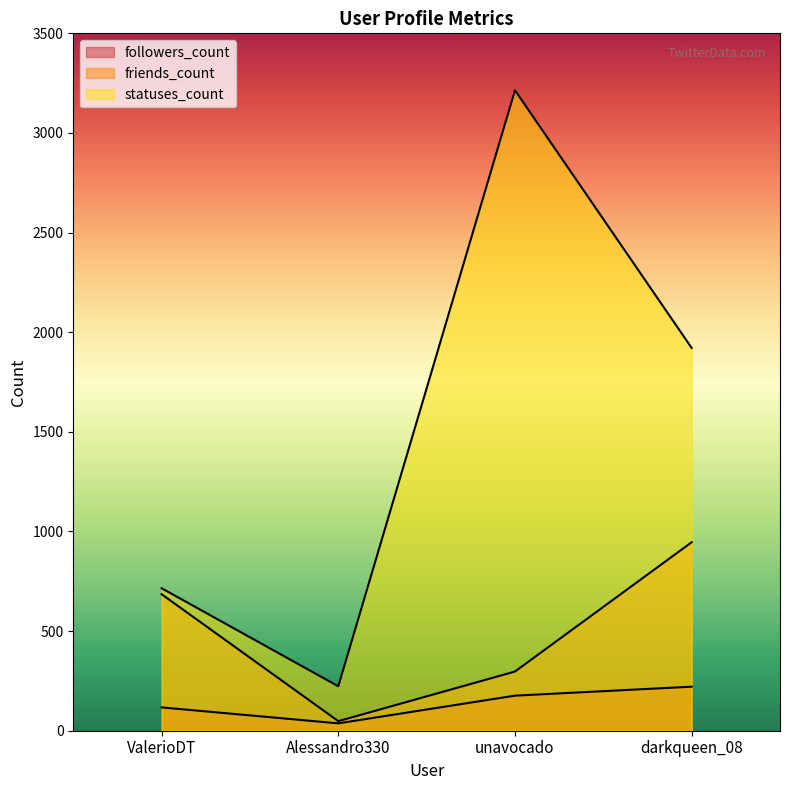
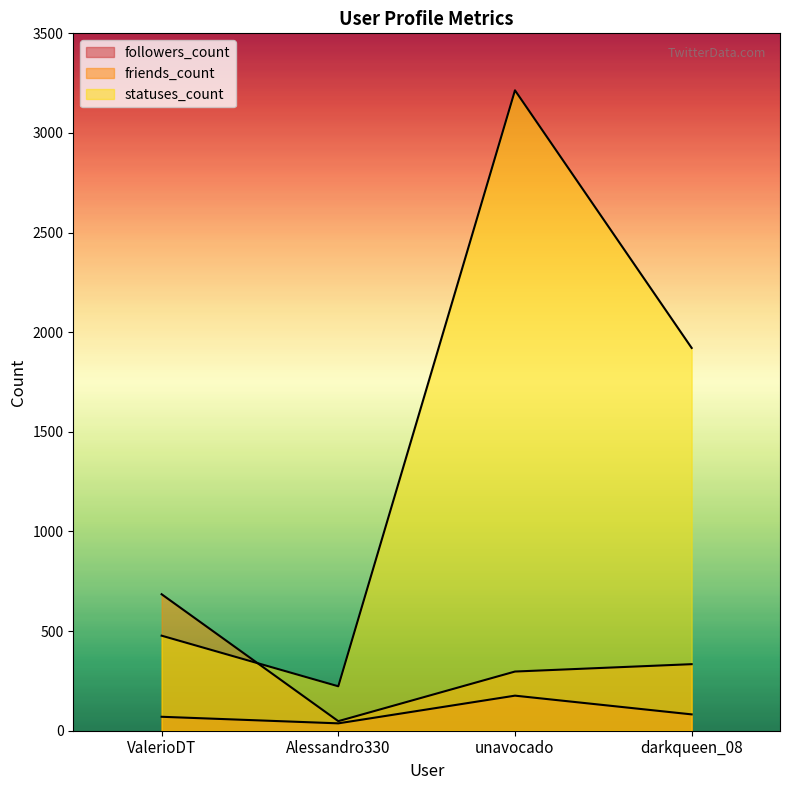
followers_count, ValerioDT: 120 -> 70
statuses_count, ValerioDT: 720 -> 480
followers_count, darkqueen_08: 220 -> 80
friends_count, darkqueen_08: 950 -> 330
